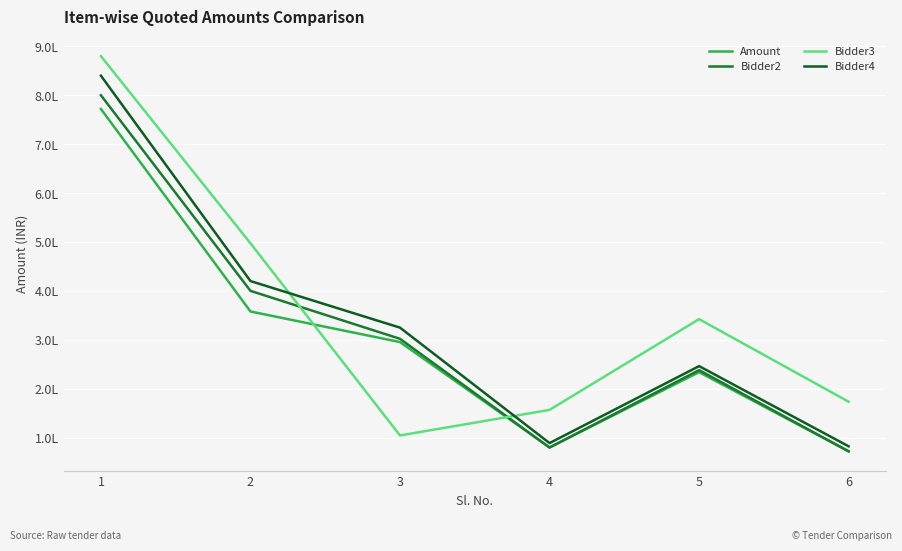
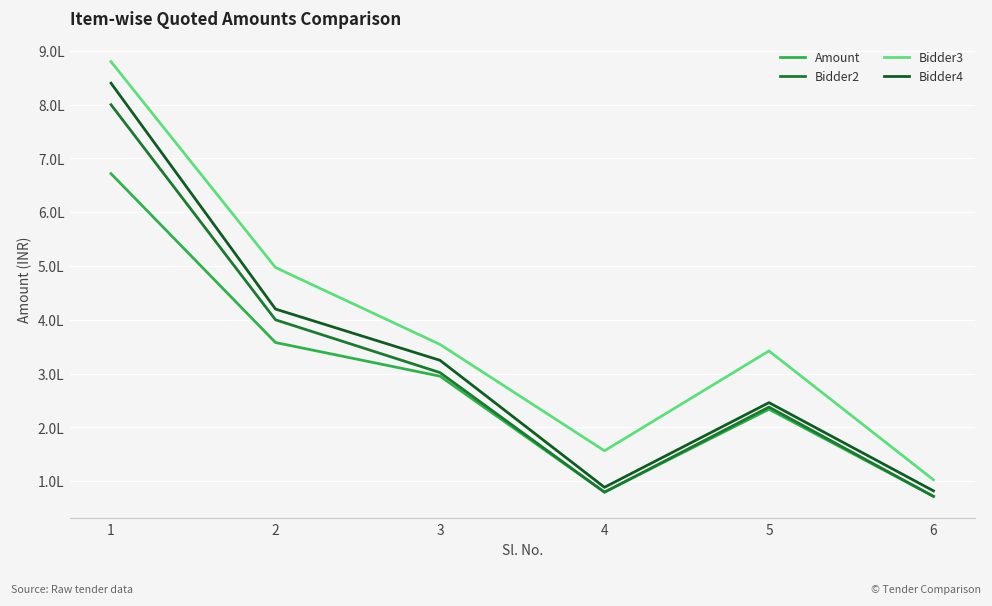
Amount, 1: 7.7L -> 6.7L
Bidder3, 3: 1.0L -> 3.5L
Bidder3, 6: 1.7L -> 1.0L
